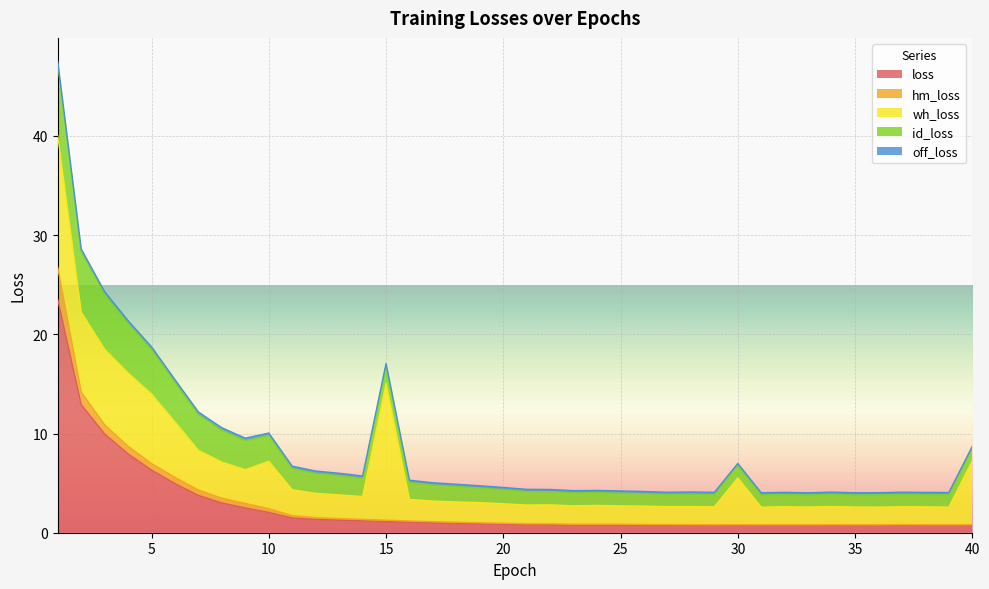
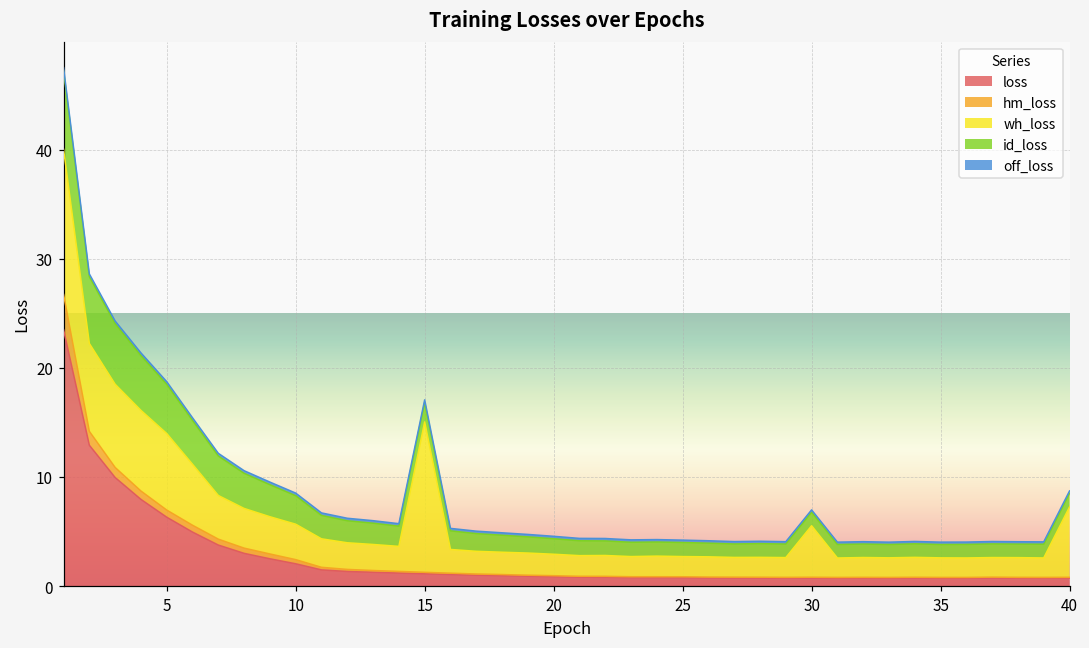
wh_loss, 10: 5 -> 3
